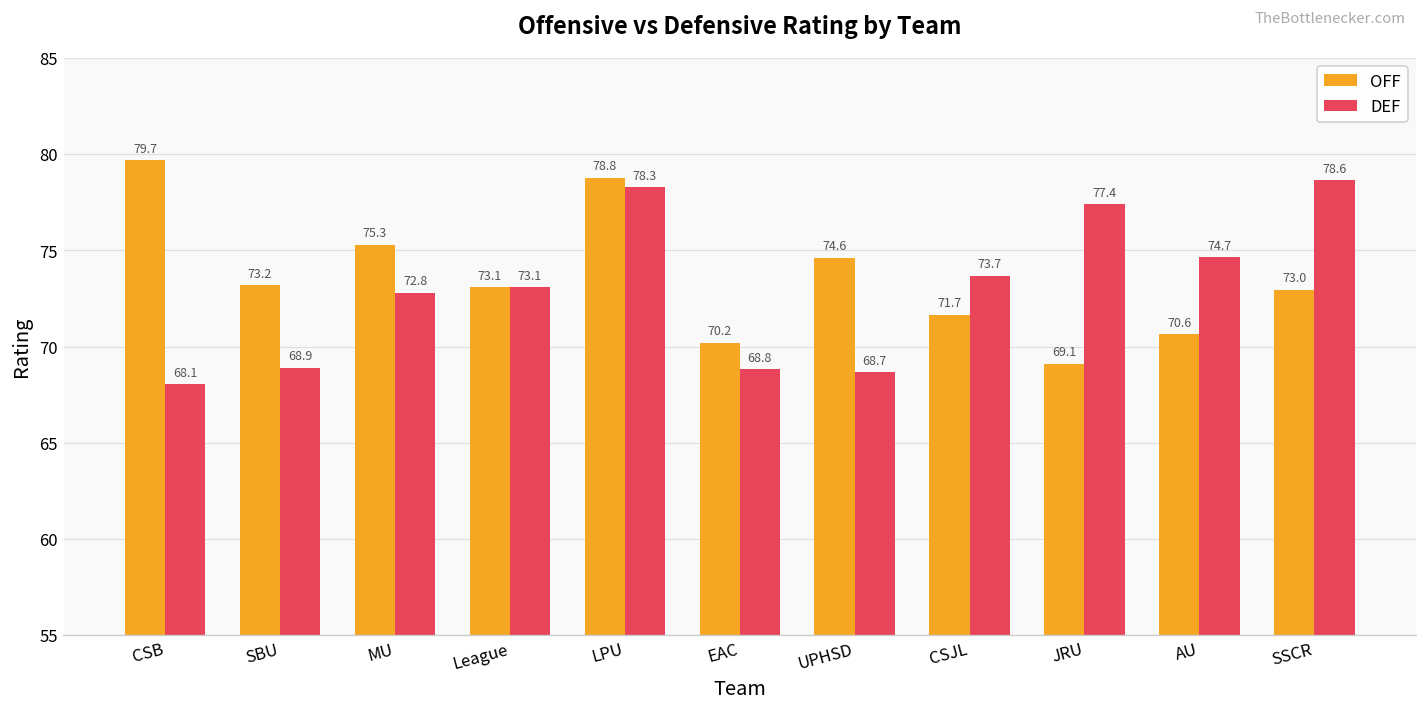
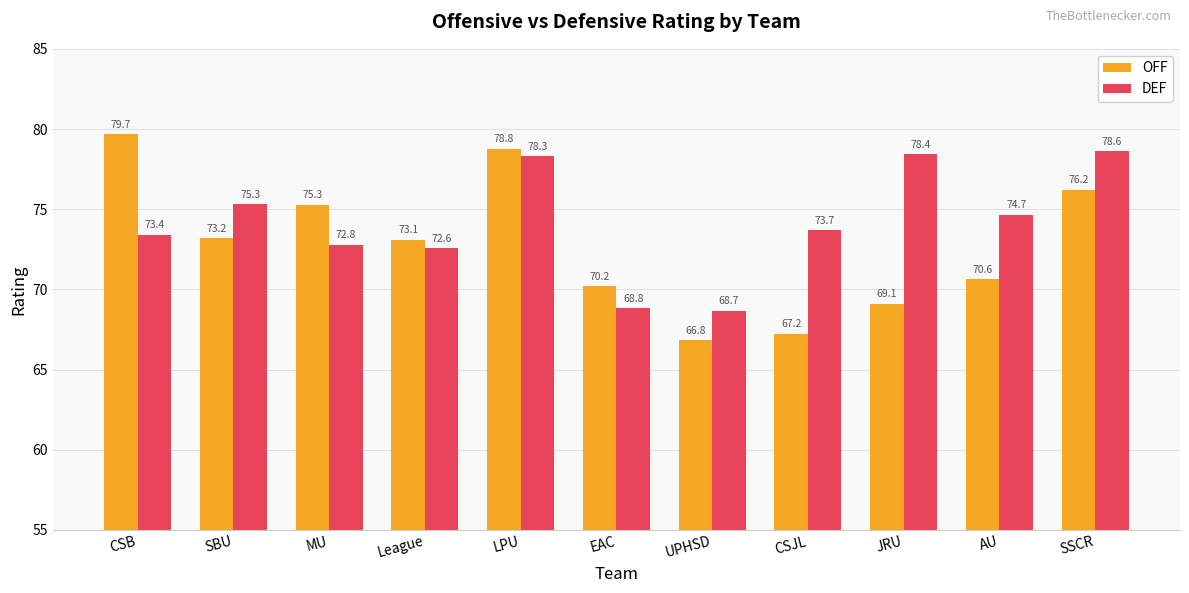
DEF, CSB: 68.1 -> 73.4
DEF, SBU: 68.9 -> 75.3
DEF, League: 73.1 -> 72.6
OFF, UPHSD: 74.6 -> 66.8
OFF, CSJL: 71.7 -> 67.2
DEF, JRU: 77.4 -> 78.4
OFF, SSCR: 73.0 -> 76.2
